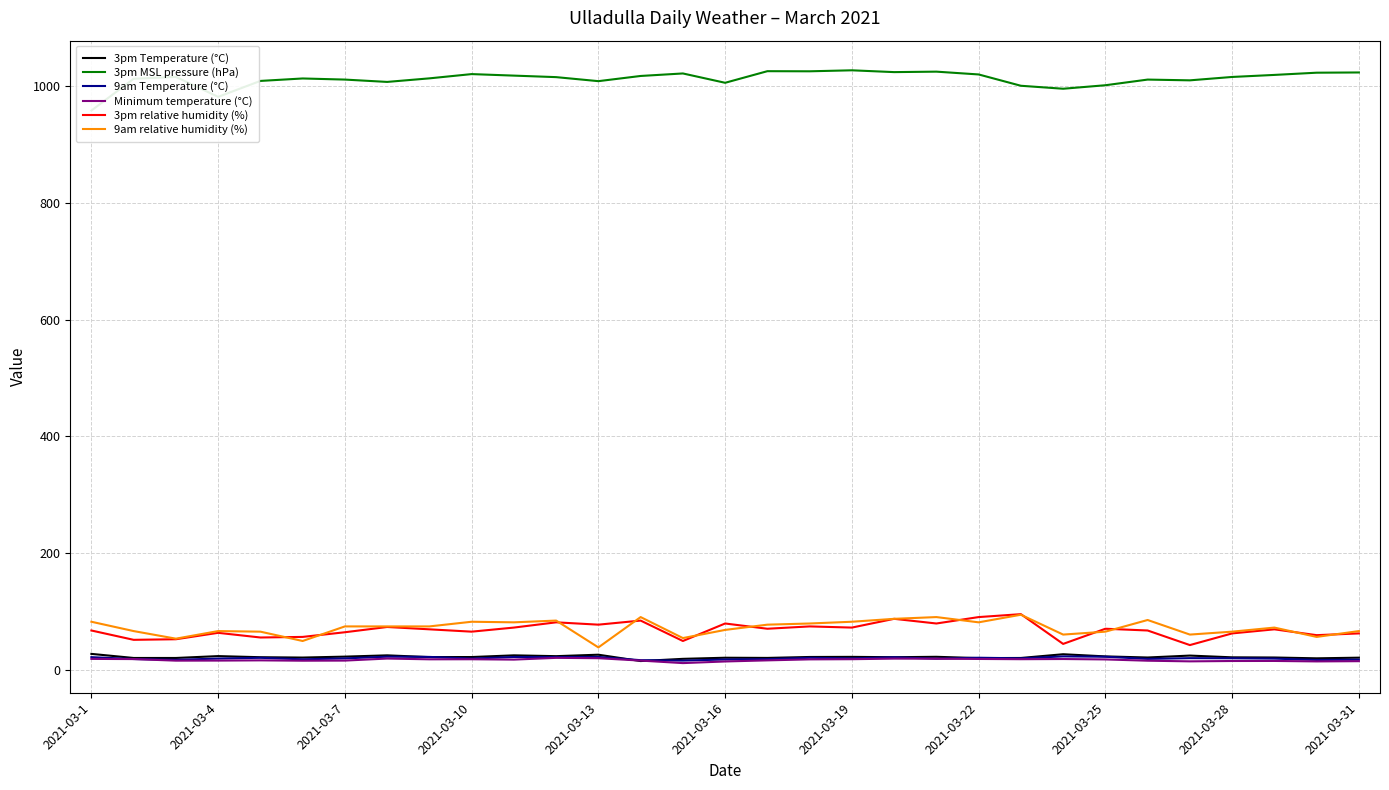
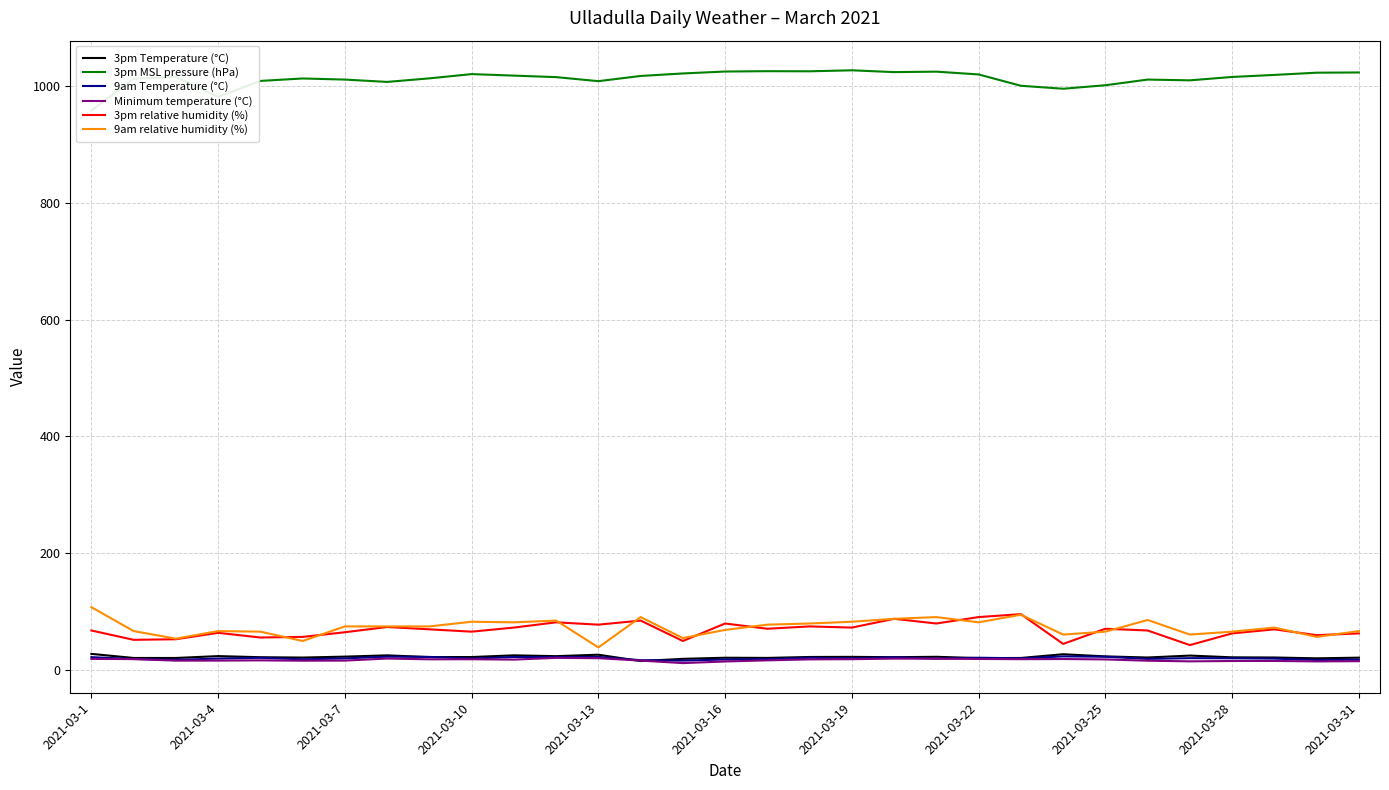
9am relative humidity (%), 2021-03-1: 80 -> 110
3pm MSL pressure (hPa), 2021-03-16: 1010 -> 1030
